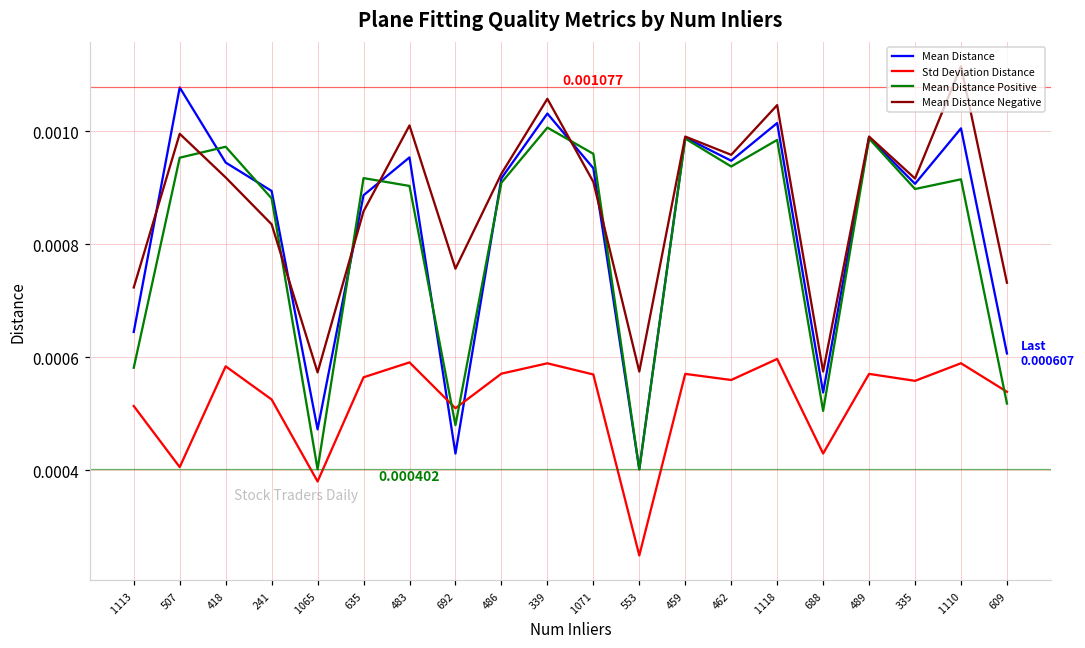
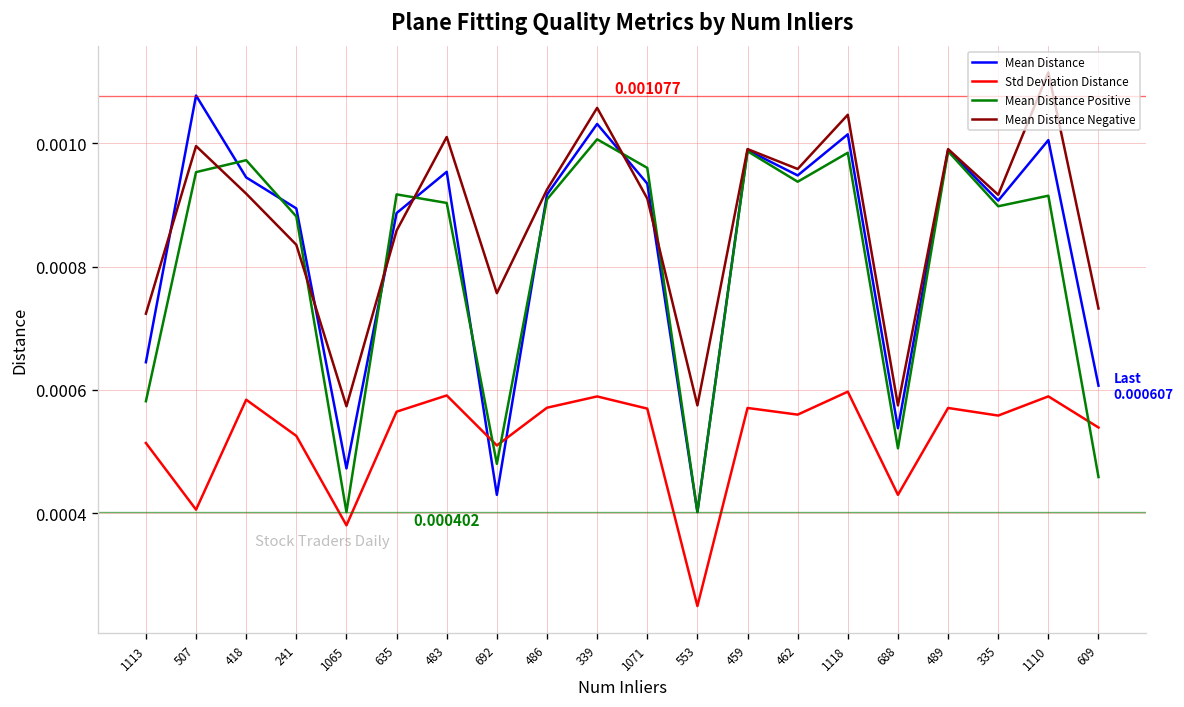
Mean Distance Positive, 609: 0.00052 -> 0.00046
